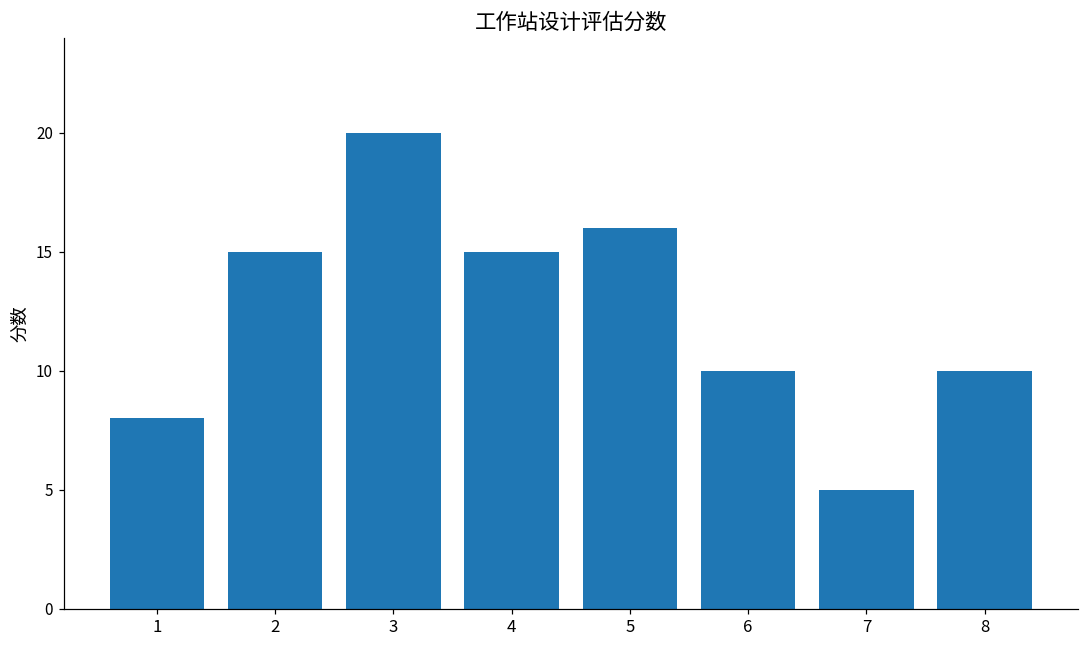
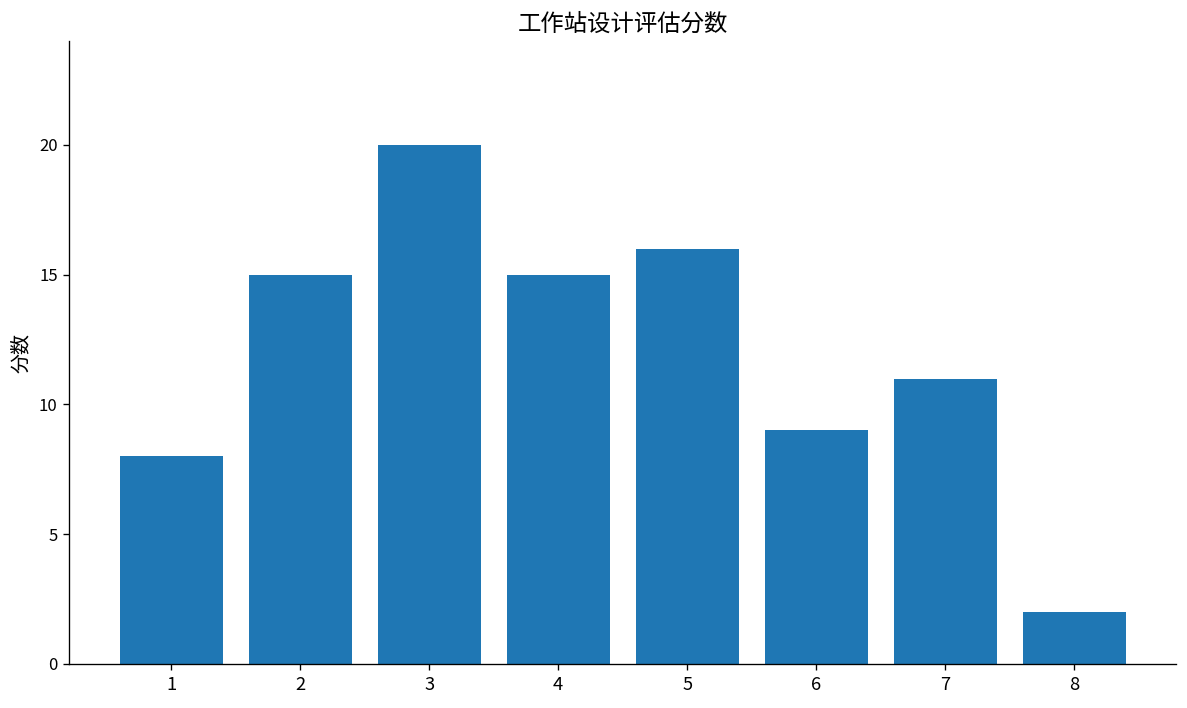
6: 10 -> 9
7: 5 -> 11
8: 10 -> 2
